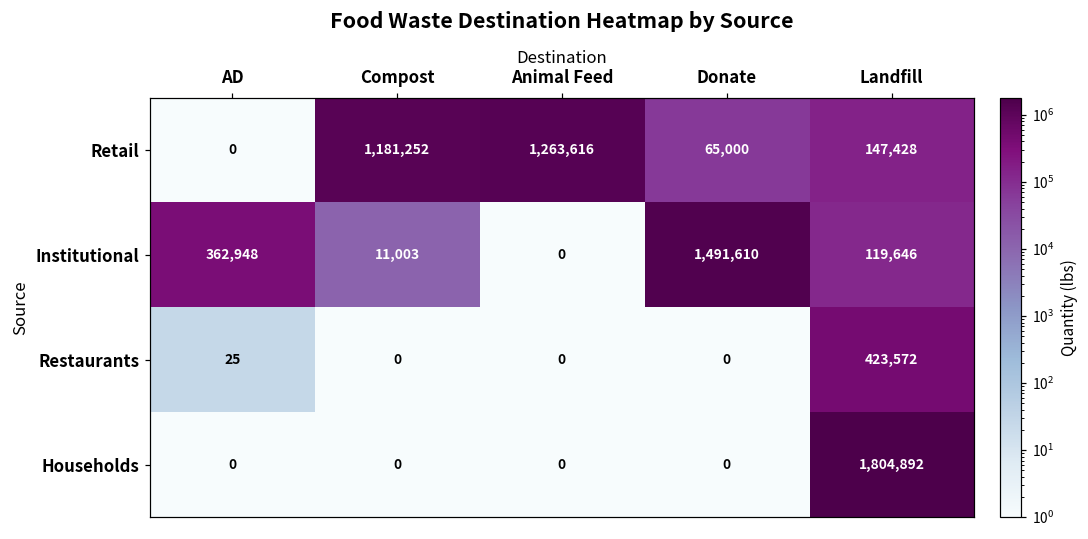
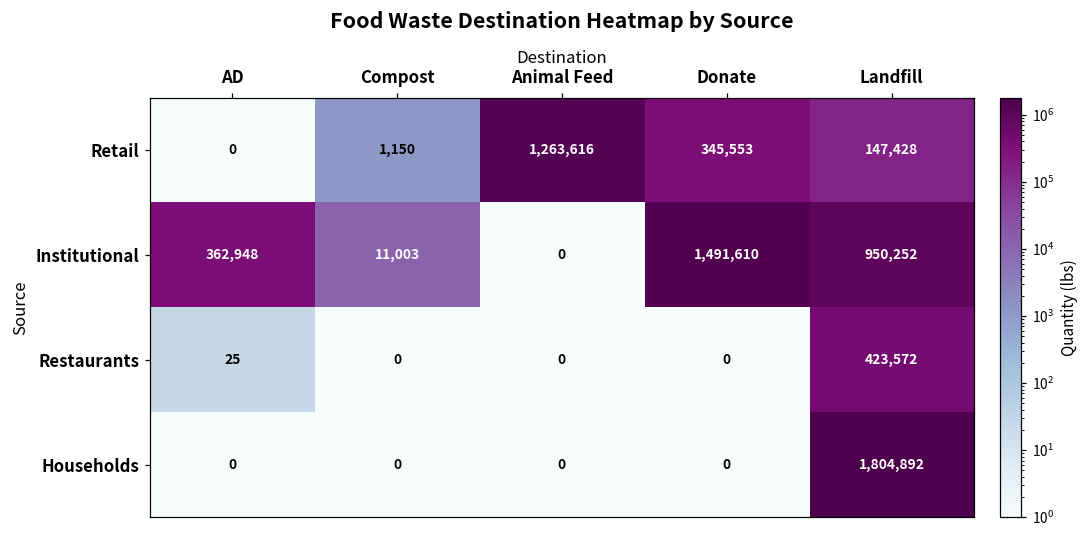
Retail, Compost: 1,181,252 -> 1,150
Retail, Donate: 65,000 -> 345,553
Institutional, Landfill: 119,646 -> 950,252
